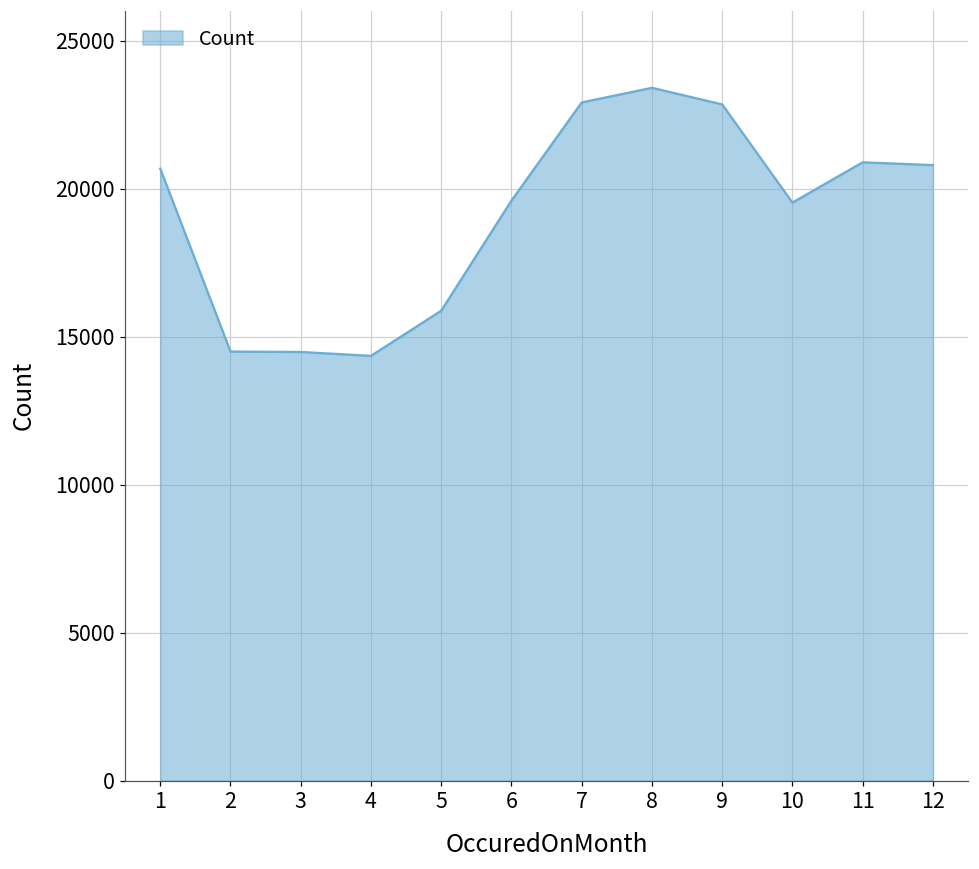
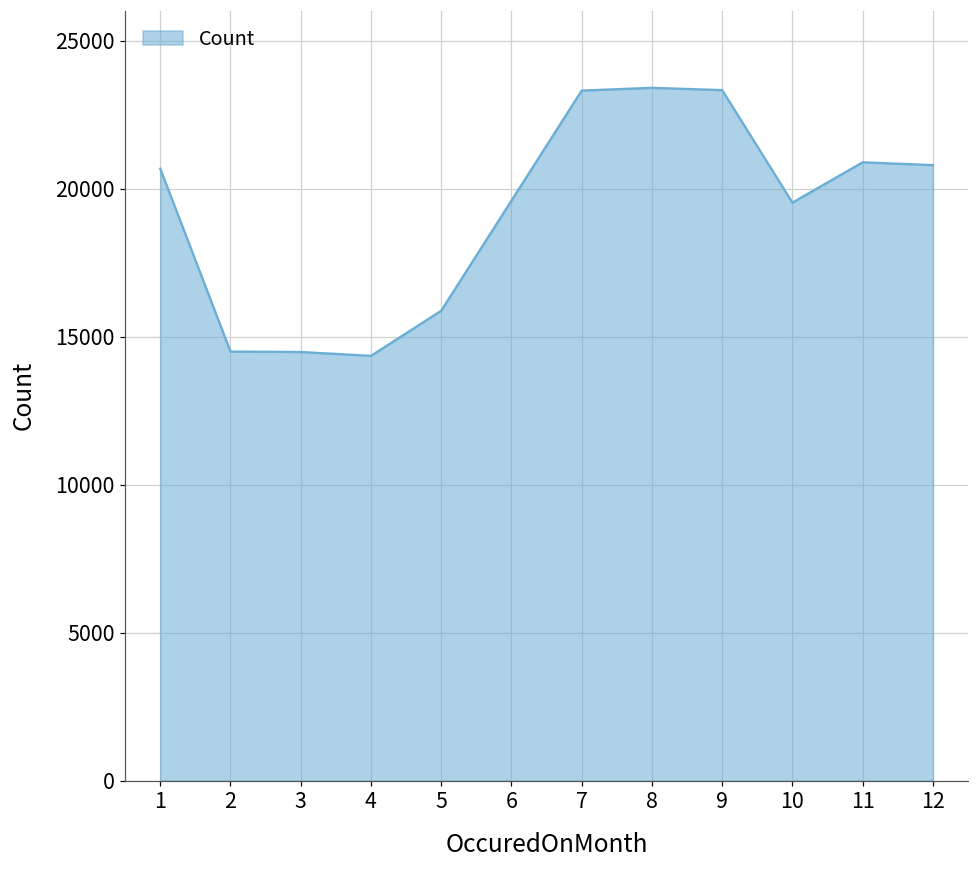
7: 22900 -> 23300
9: 22800 -> 23300
